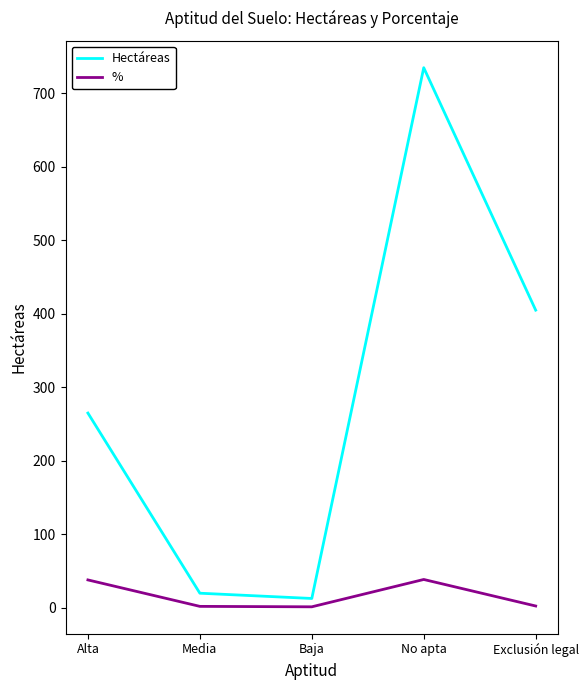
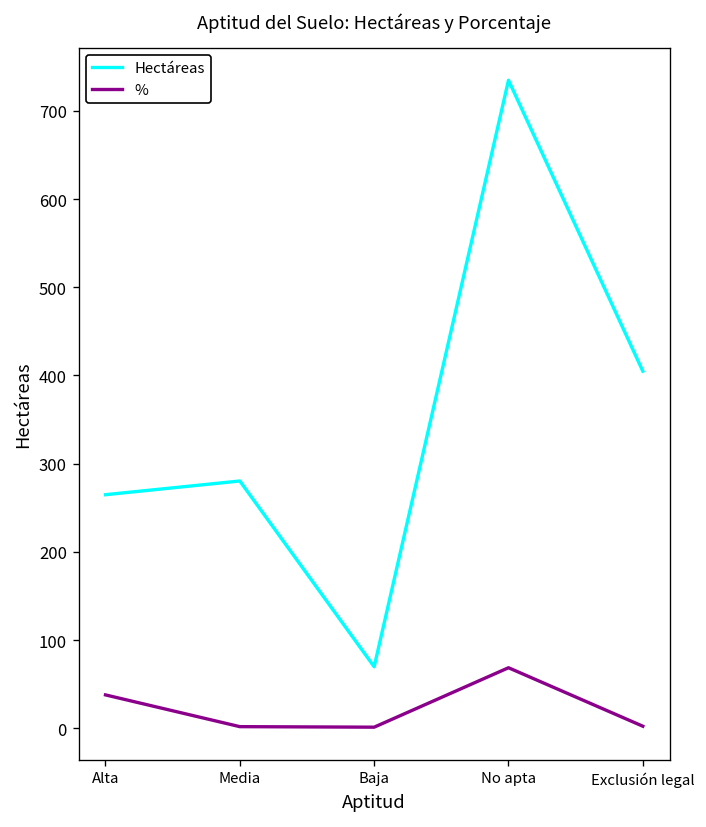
Hectáreas, Media: 20 -> 280
Hectáreas, Baja: 10 -> 70
%, No apta: 40 -> 70
